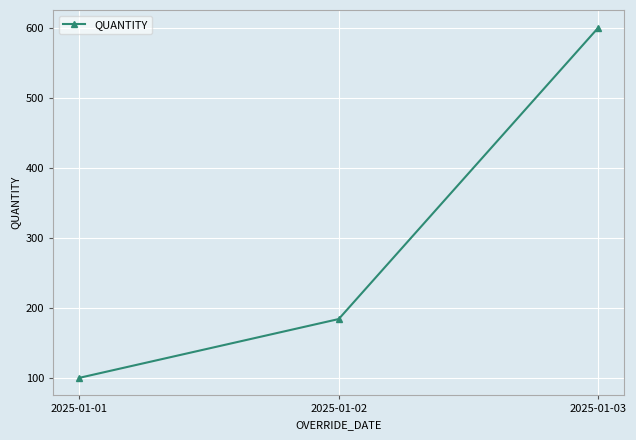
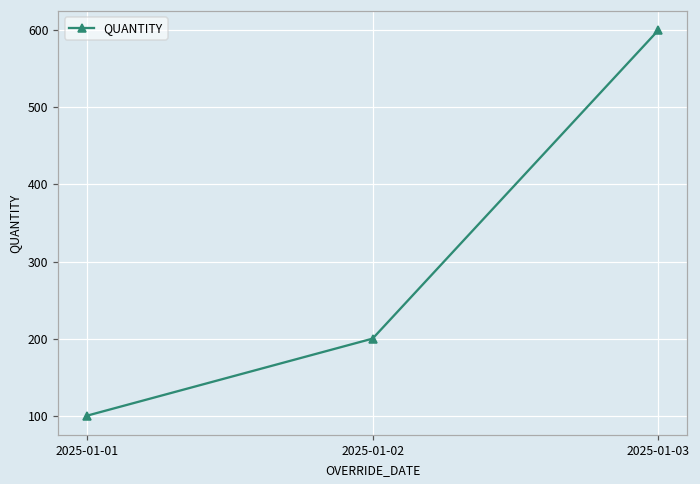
2025-01-02: 180 -> 200
